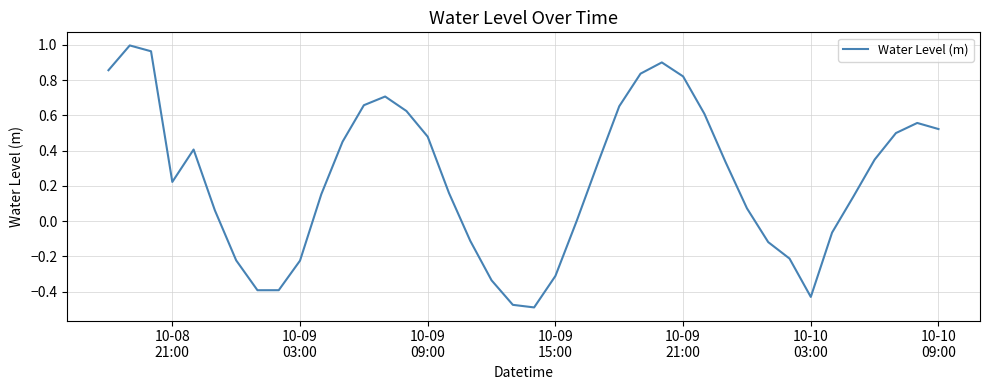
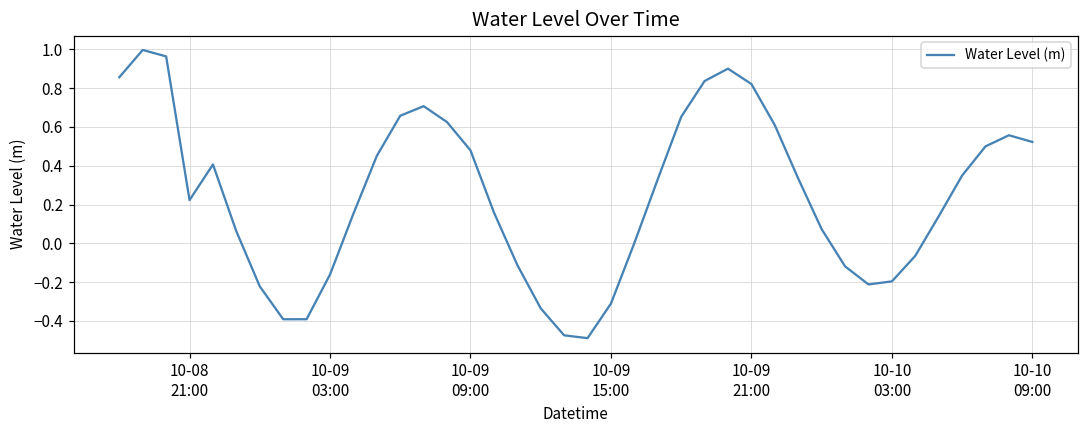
10-09 03:00: -0.22 -> -0.16
10-10 03:00: -0.43 -> -0.20
